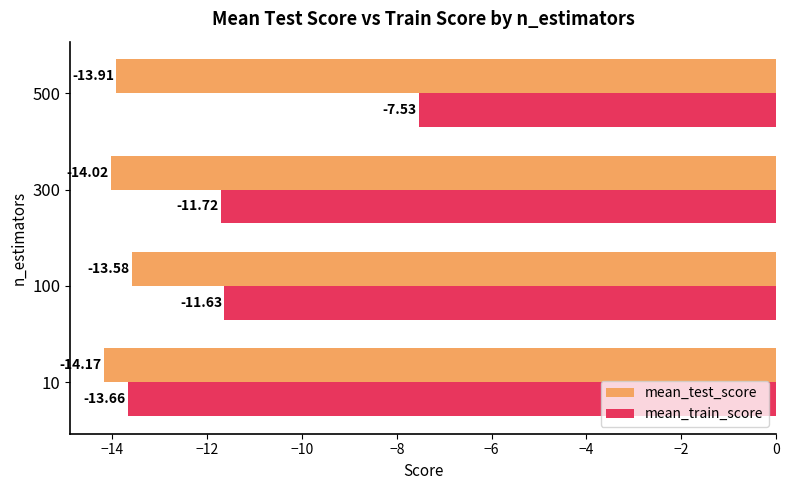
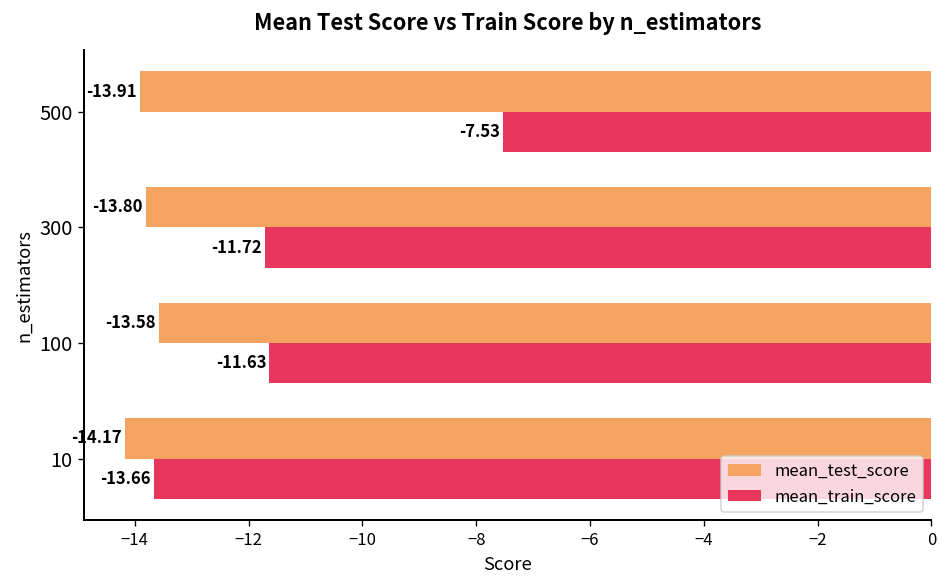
mean_test_score, 300: -14.02 -> -13.80
